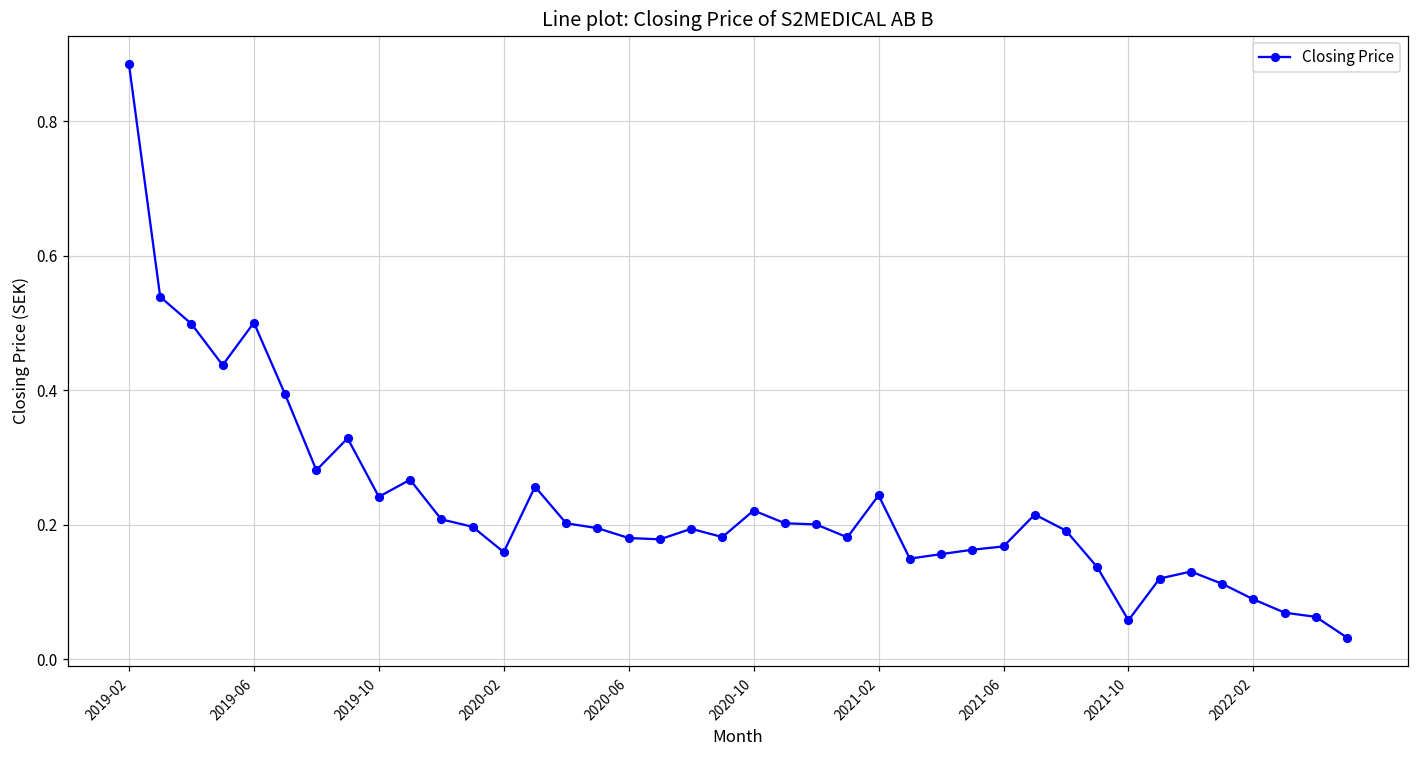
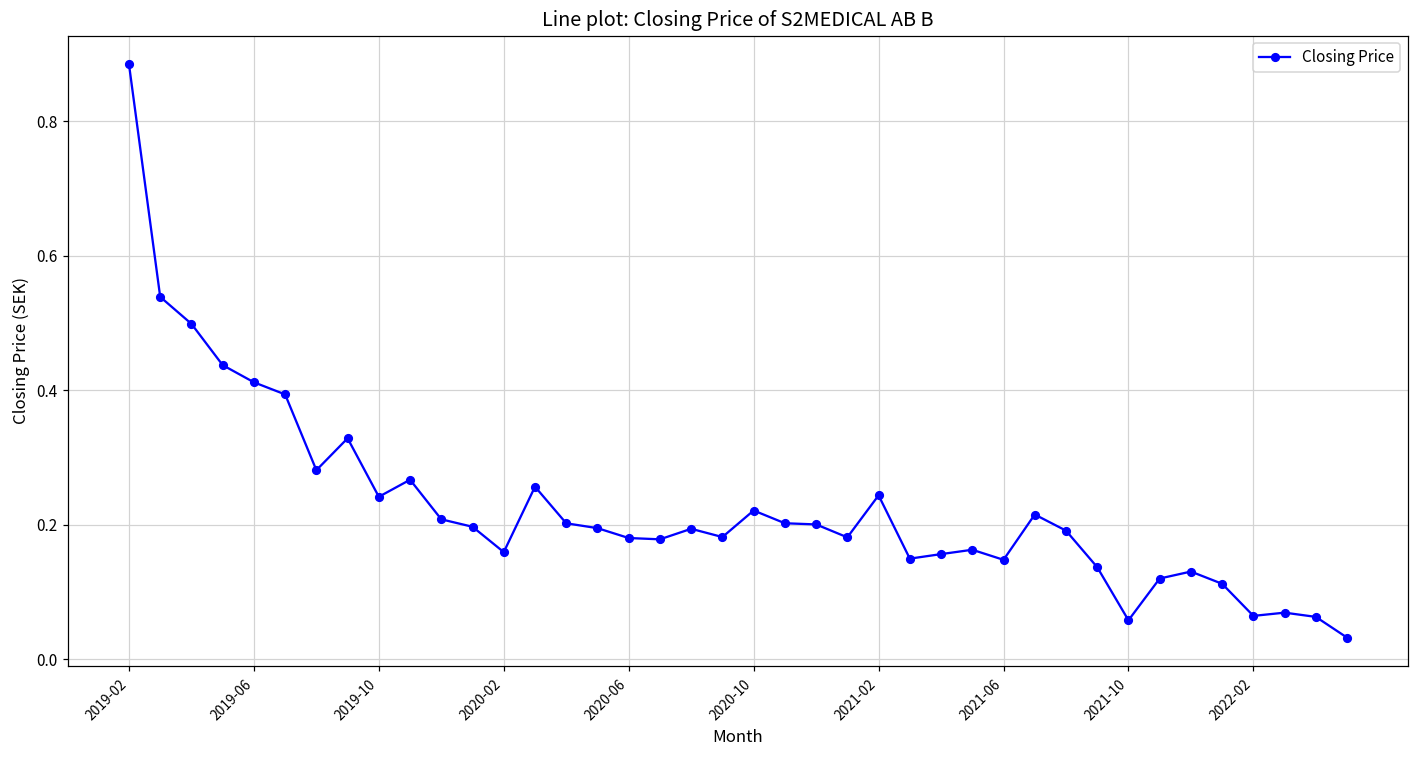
2019-06: 0.50 -> 0.41
2021-06: 0.17 -> 0.15
2022-02: 0.09 -> 0.06
